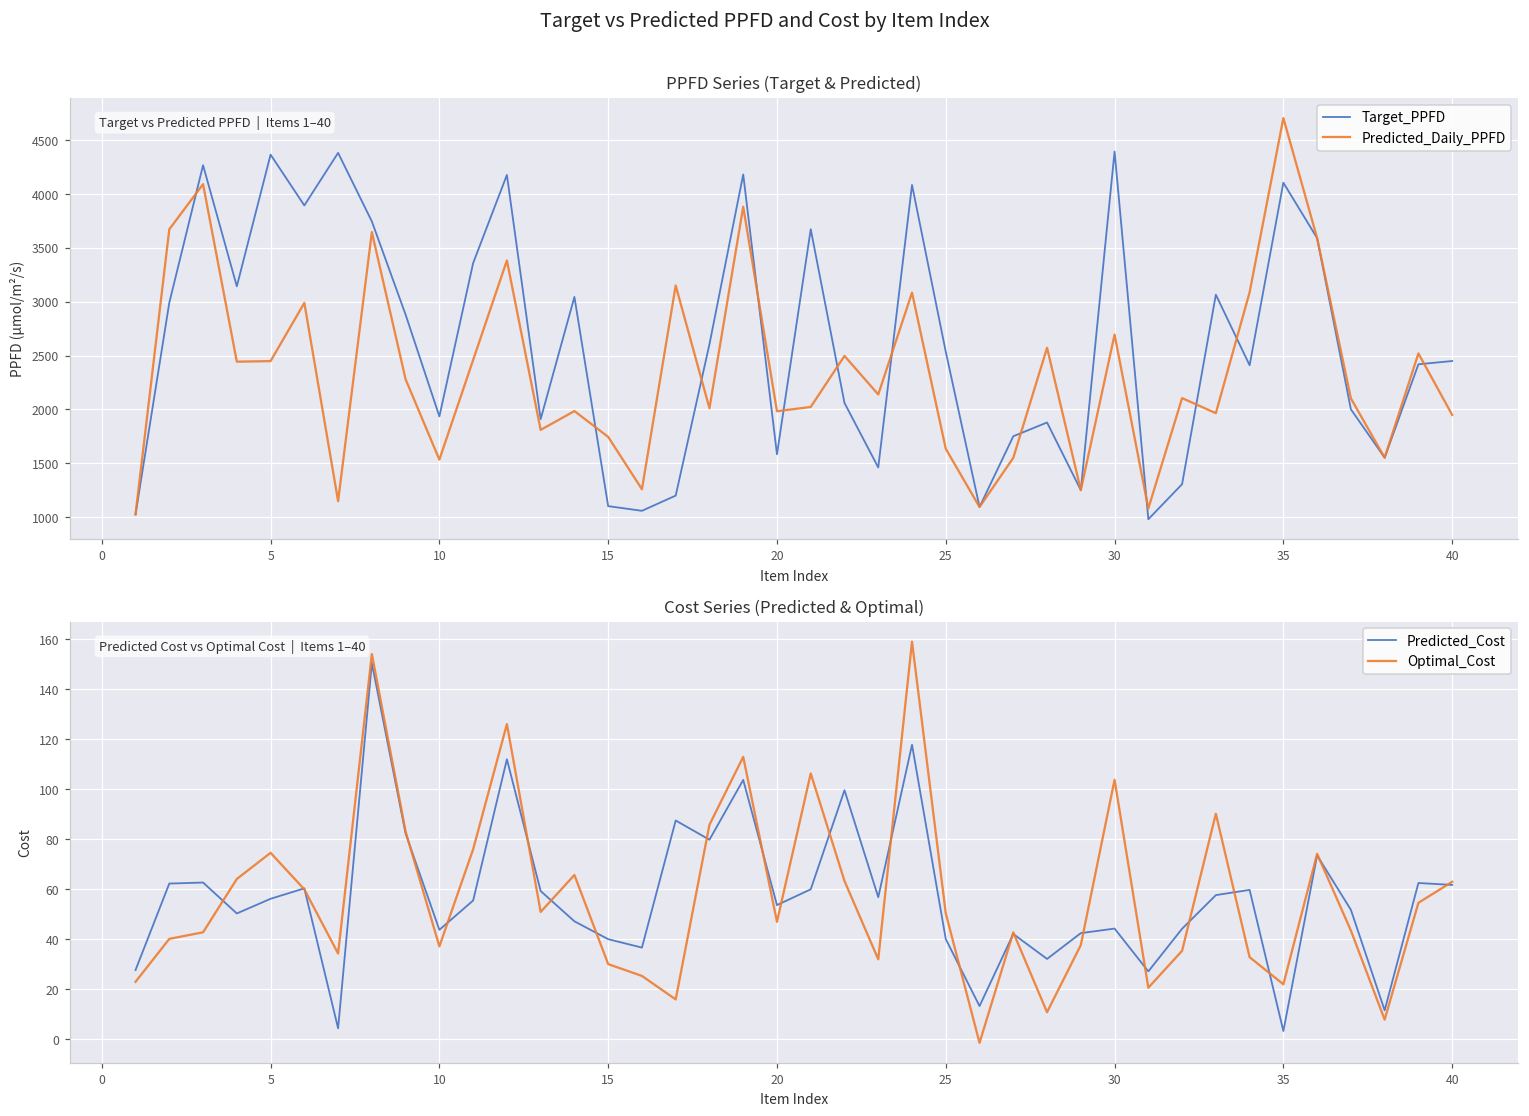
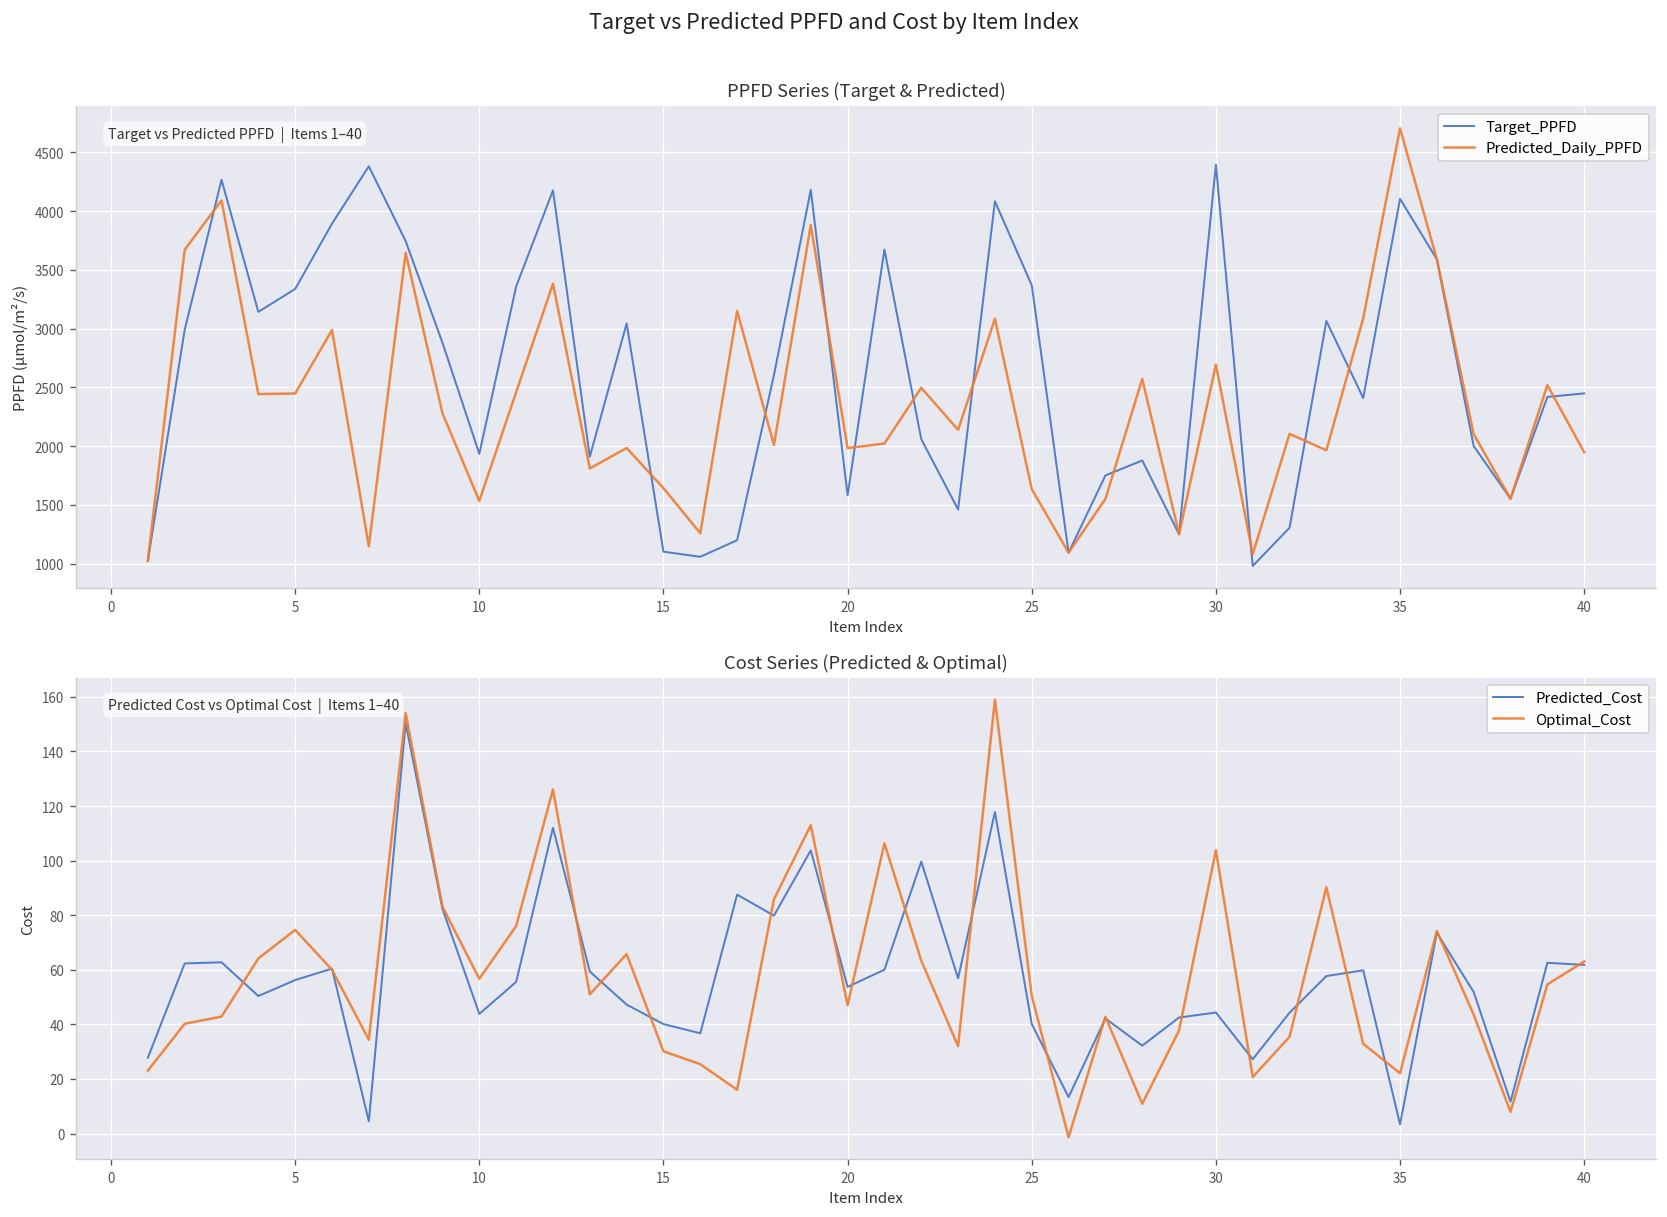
PPFD Series (Target & Predicted), Target_PPFD, 5: 4400 -> 3300
PPFD Series (Target & Predicted), Predicted_Daily_PPFD, 15: 1700 -> 1600
PPFD Series (Target & Predicted), Target_PPFD, 25: 2500 -> 3400
Cost Series (Predicted & Optimal), Optimal_Cost, 10: 37 -> 57
